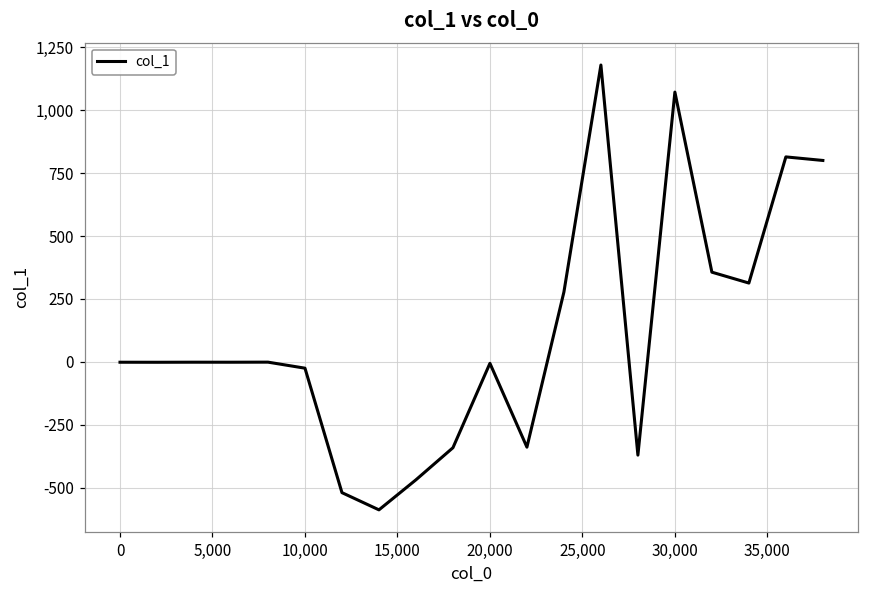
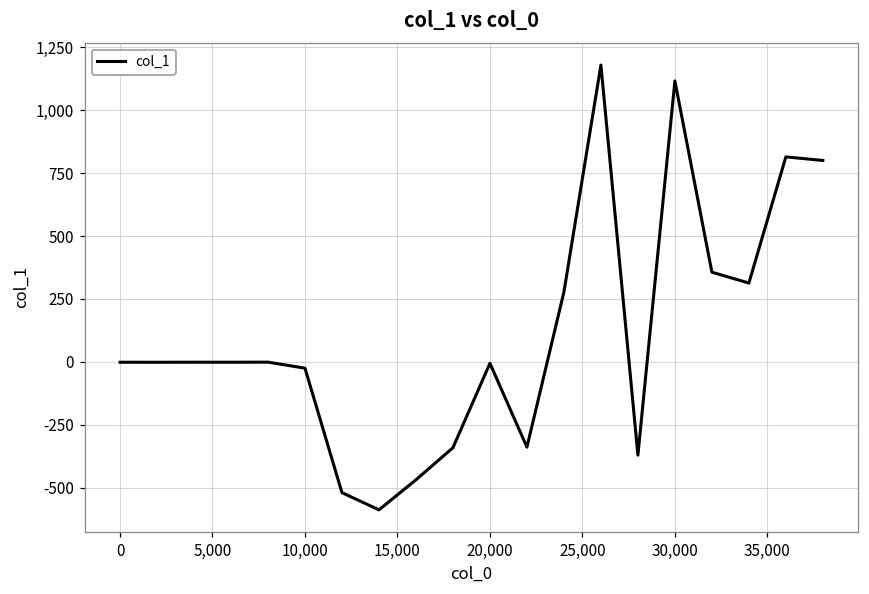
30,000: 1,070 -> 1,120
